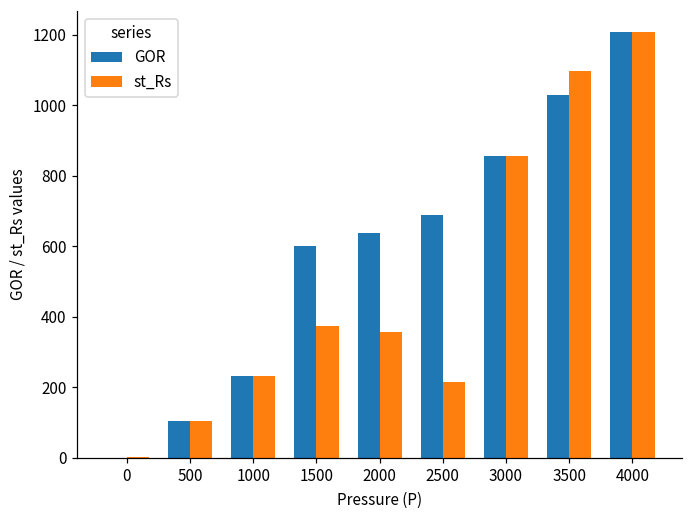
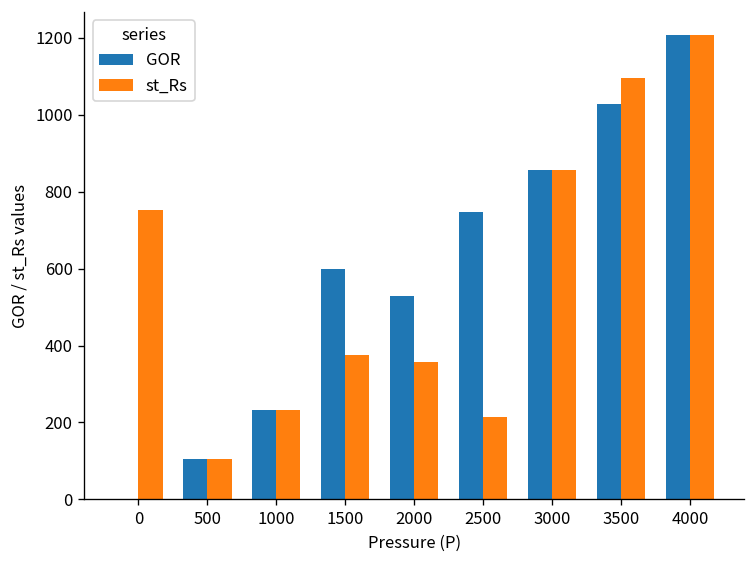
st_Rs, 0: 0 -> 750
GOR, 2000: 640 -> 530
GOR, 2500: 690 -> 750
